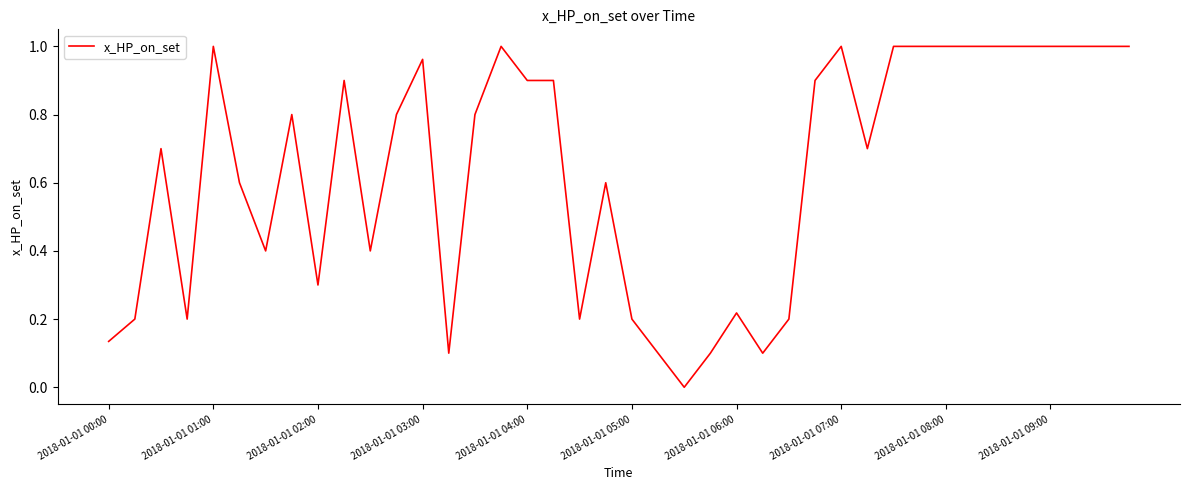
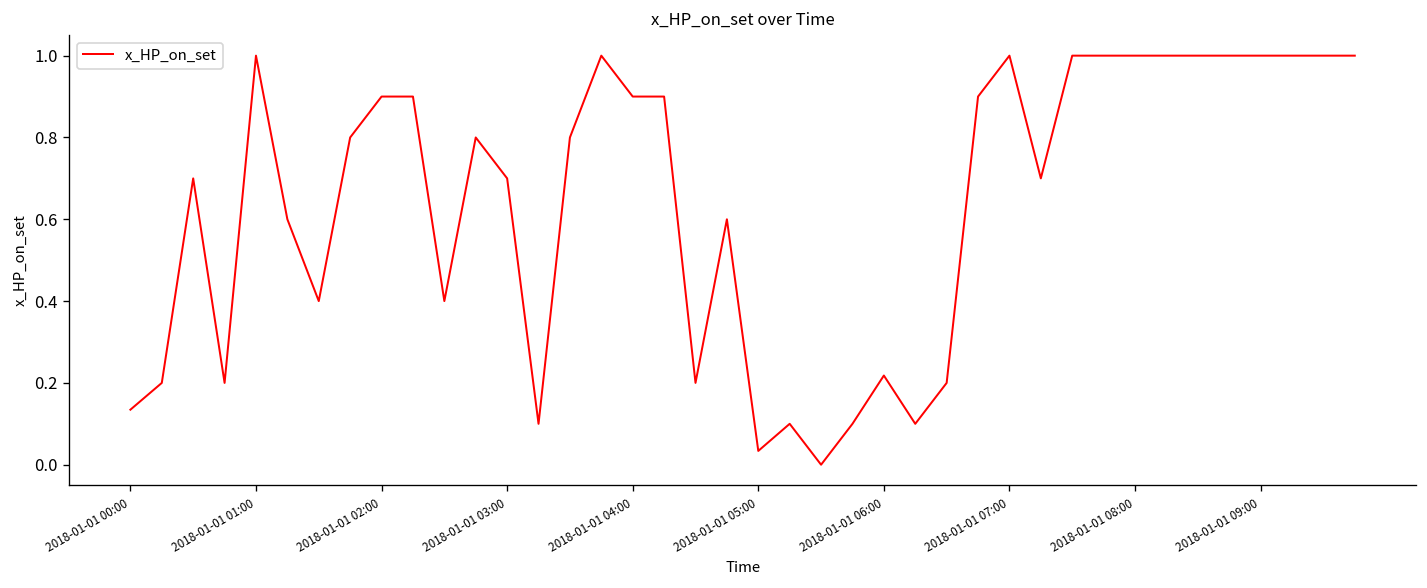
2018-01-01 02:00: 0.3 -> 0.9
2018-01-01 03:00: 0.96 -> 0.70
2018-01-01 05:00: 0.20 -> 0.03
